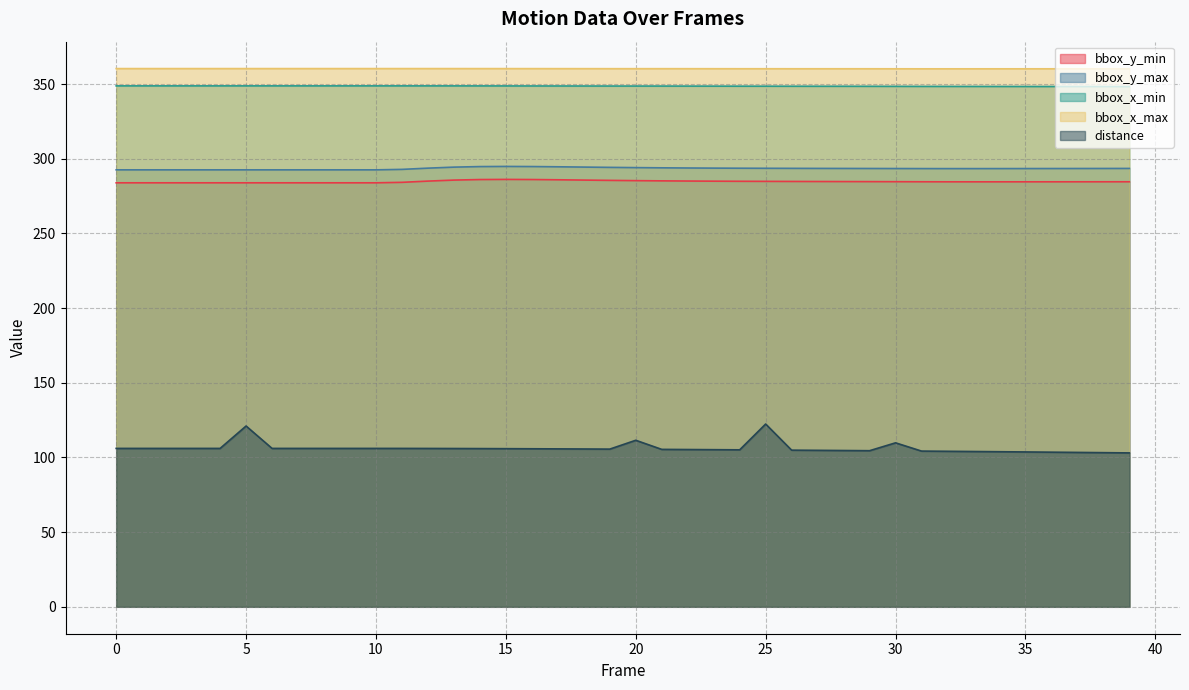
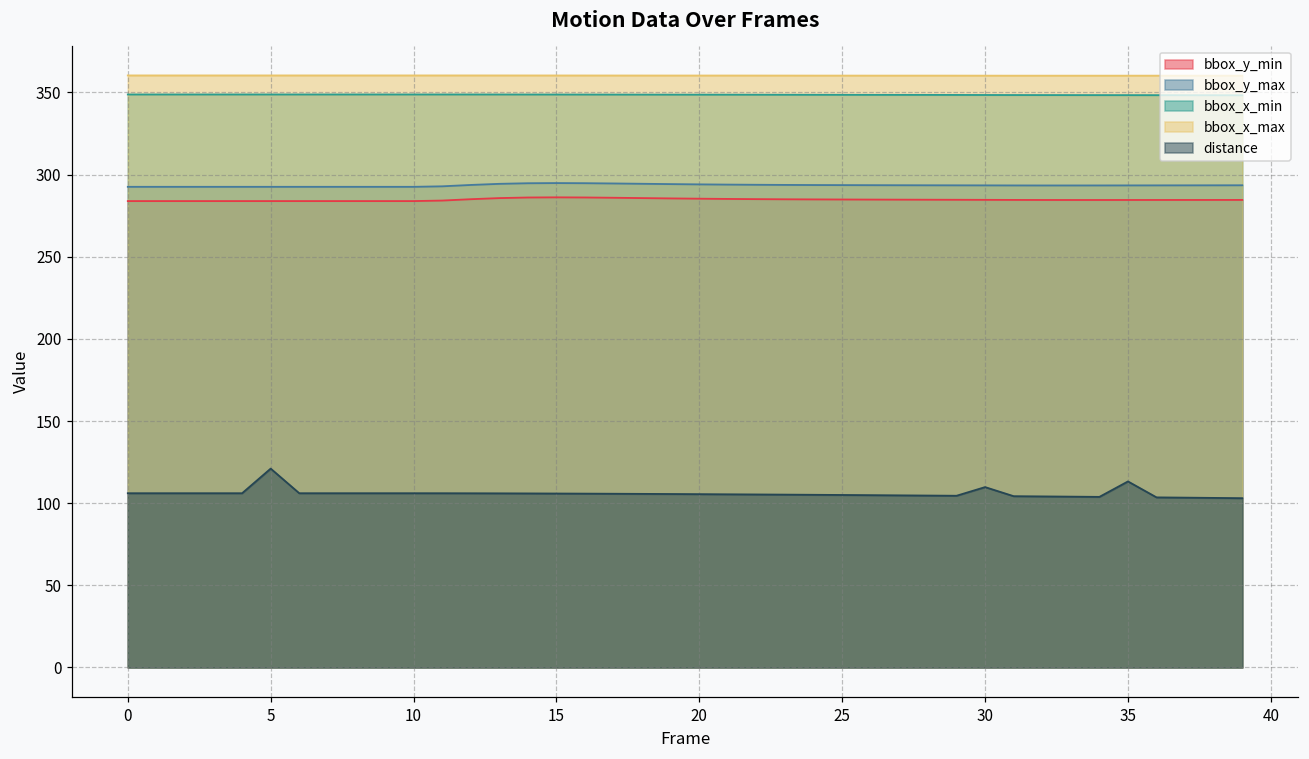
distance, 20: 112 -> 105
distance, 25: 122 -> 105
distance, 35: 104 -> 113
